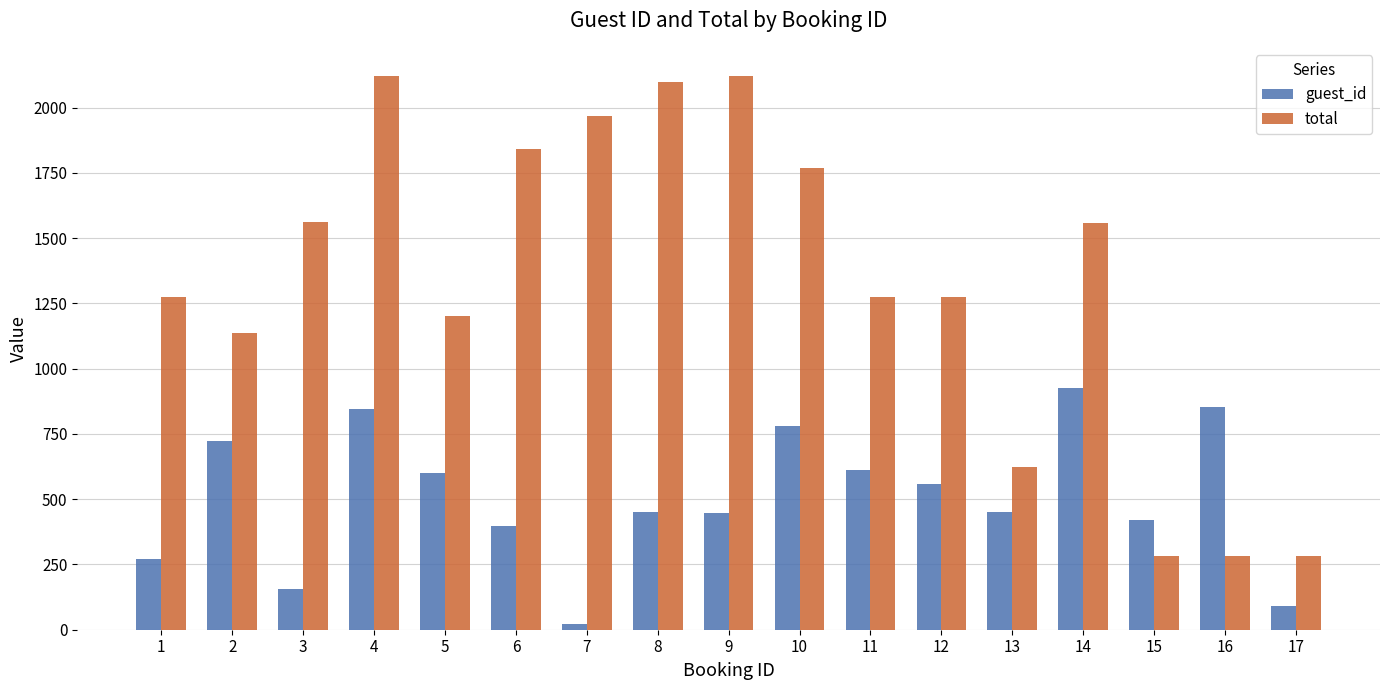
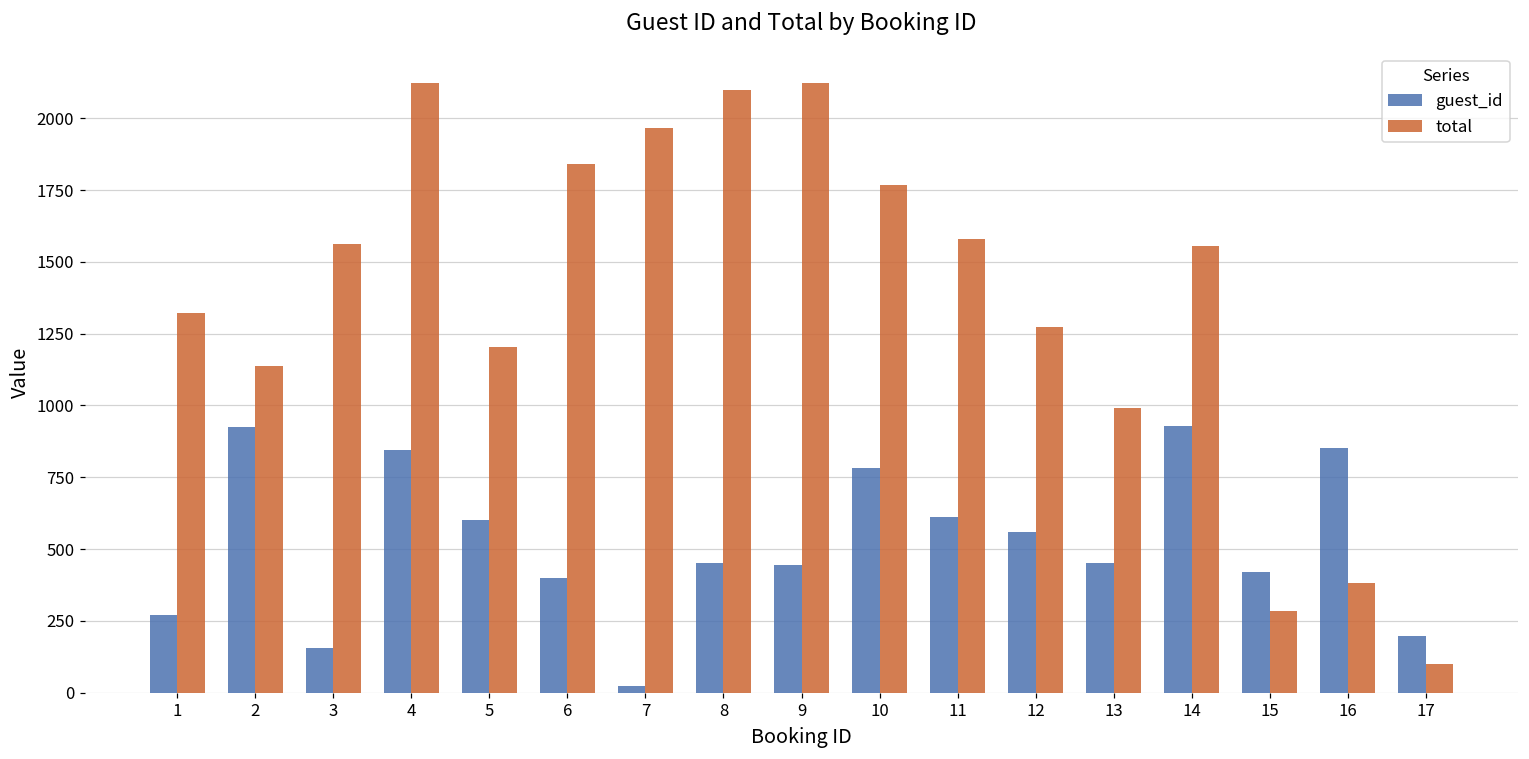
total, 1: 1270 -> 1320
guest_id, 2: 720 -> 930
total, 11: 1270 -> 1580
total, 13: 620 -> 990
total, 16: 280 -> 380
guest_id, 17: 90 -> 200
total, 17: 280 -> 100
